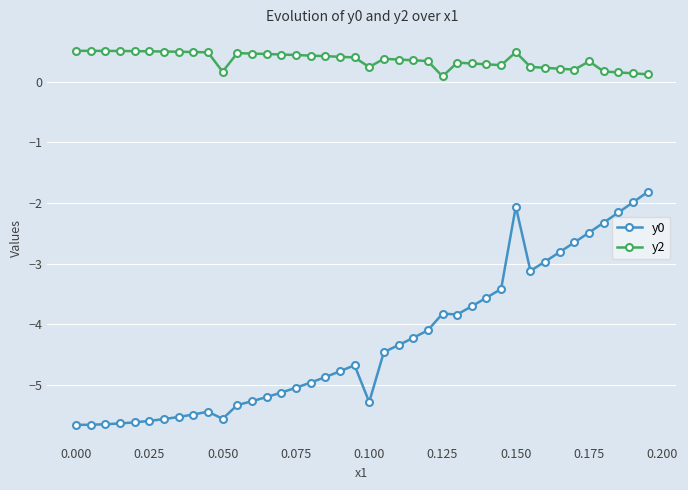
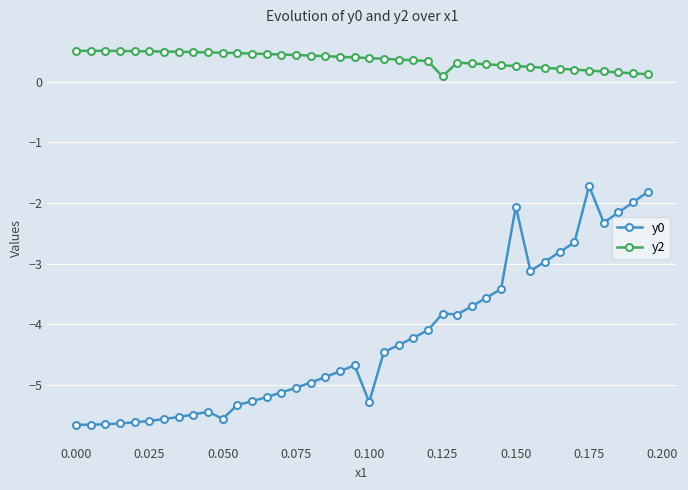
y2, 0.050: 0.2 -> 0.5
y2, 0.100: 0.2 -> 0.4
y2, 0.150: 0.5 -> 0.3
y0, 0.175: -2.5 -> -1.7
y2, 0.175: 0.3 -> 0.2
